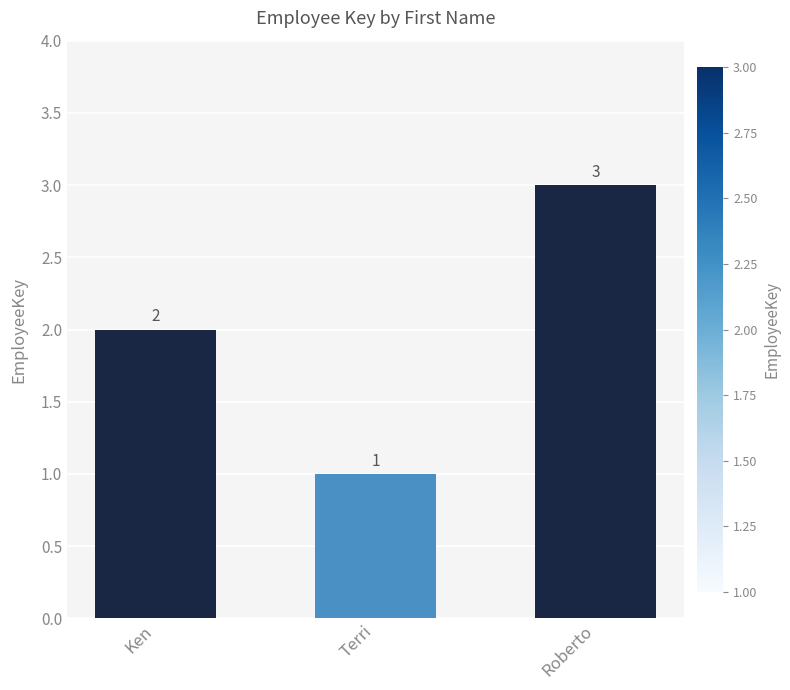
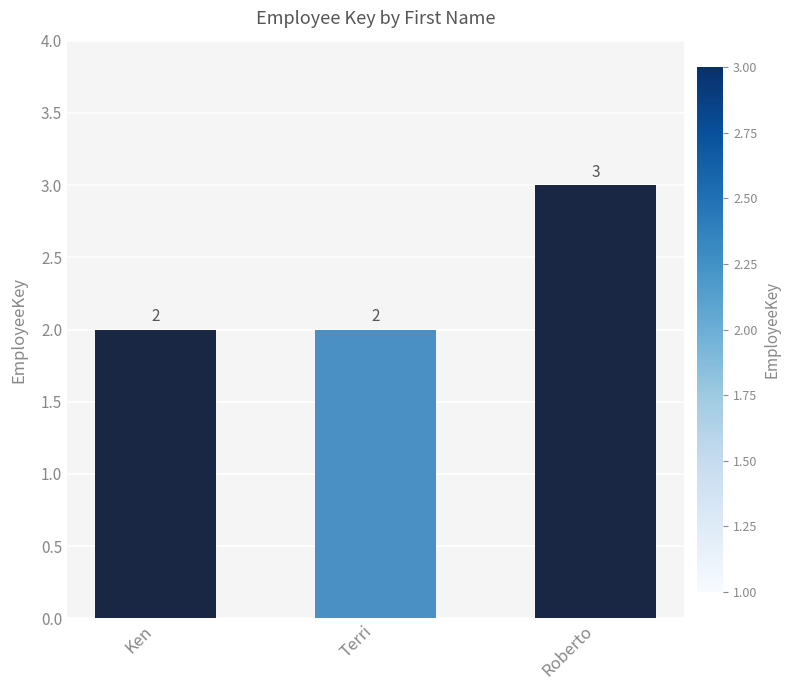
Terri: 1 -> 2
